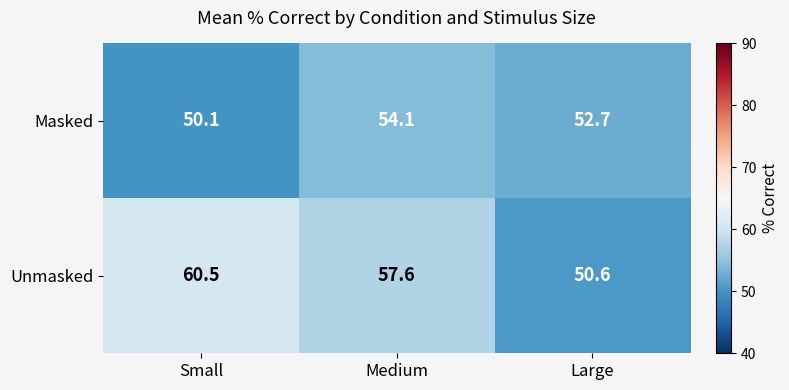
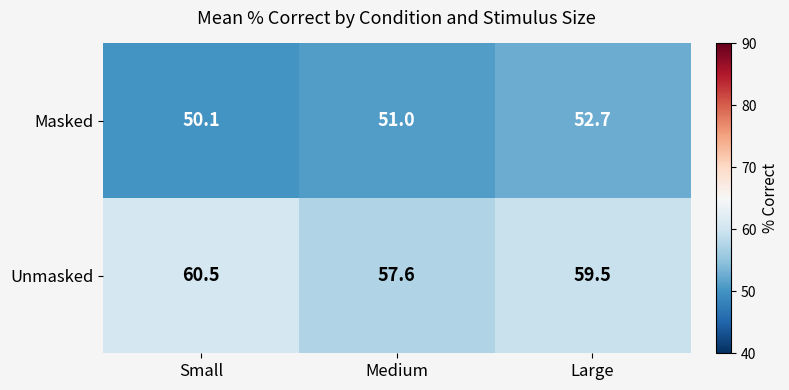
Masked, Medium: 54.1 -> 51.0
Unmasked, Large: 50.6 -> 59.5
